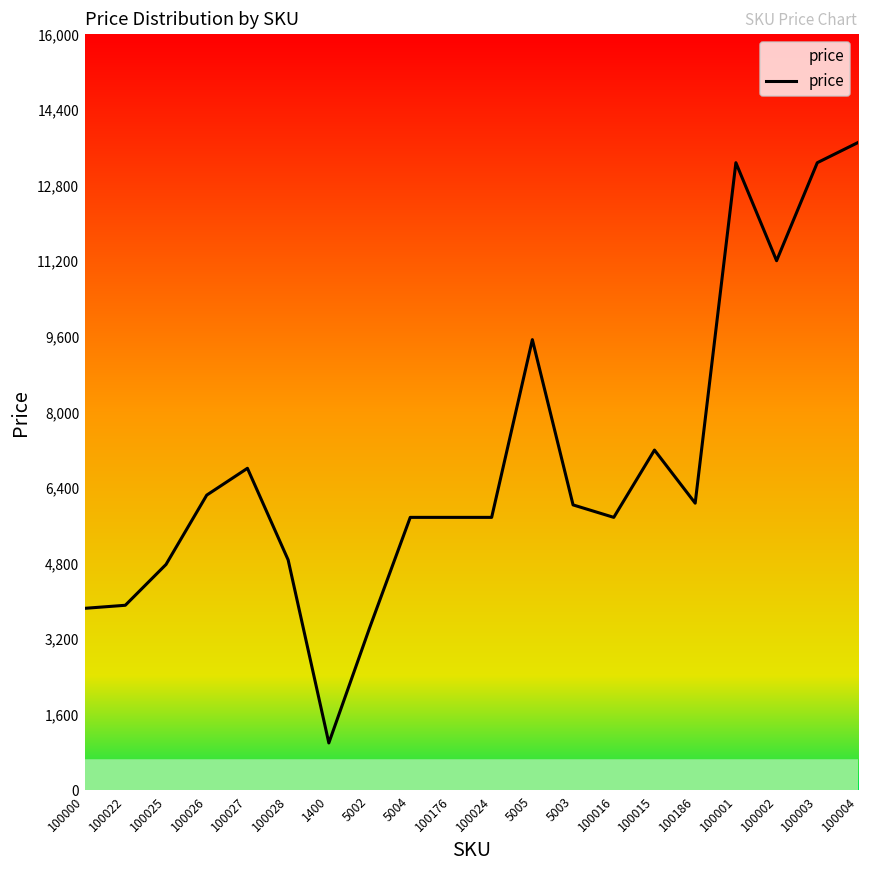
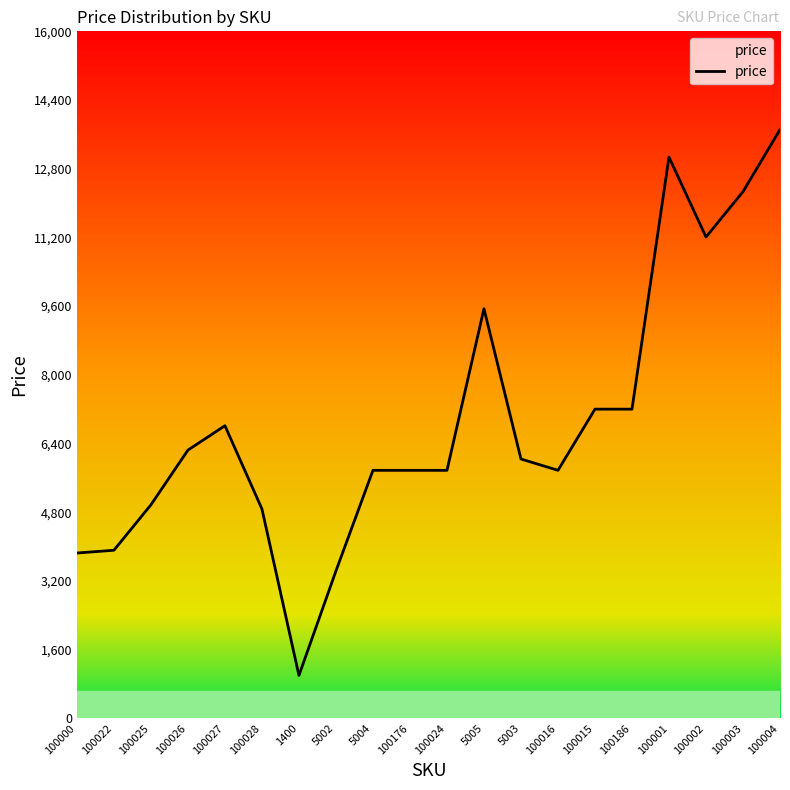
100025: 4,800 -> 5,000
100186: 6,100 -> 7,200
100001: 13,300 -> 13,100
100003: 13,300 -> 12,300
